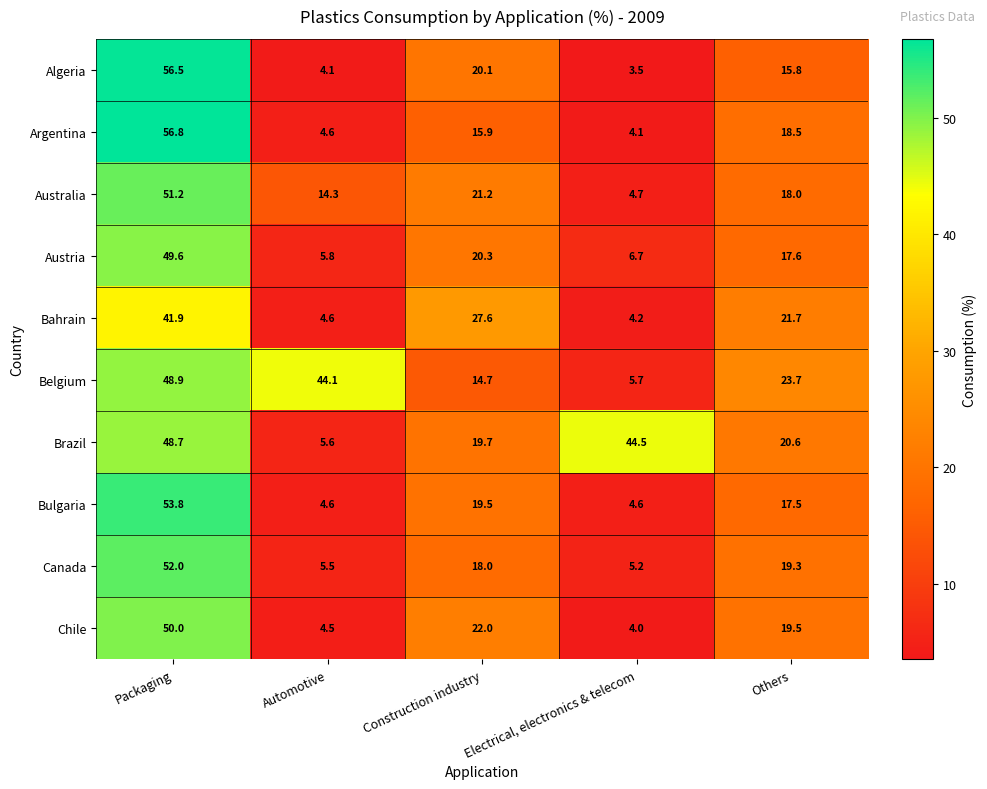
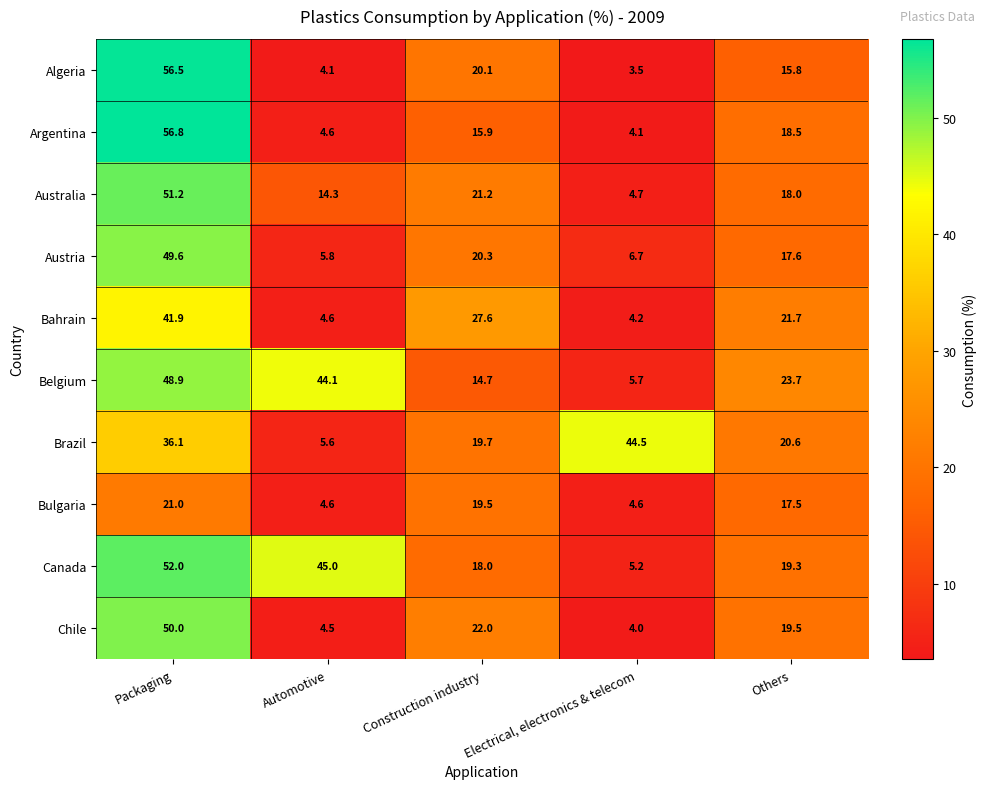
Brazil, Packaging: 48.7 -> 36.1
Bulgaria, Packaging: 53.8 -> 21.0
Canada, Automotive: 5.5 -> 45.0
